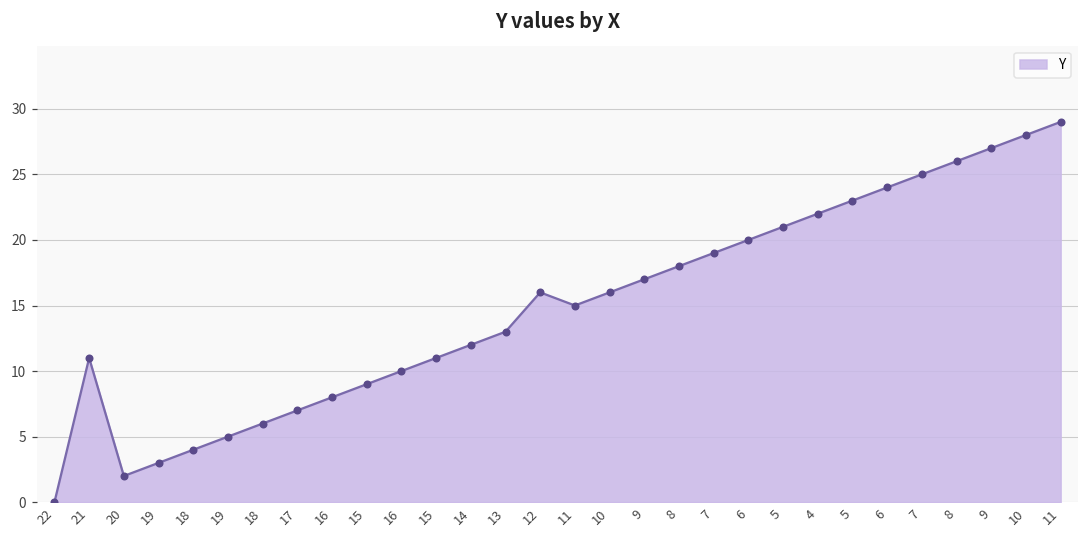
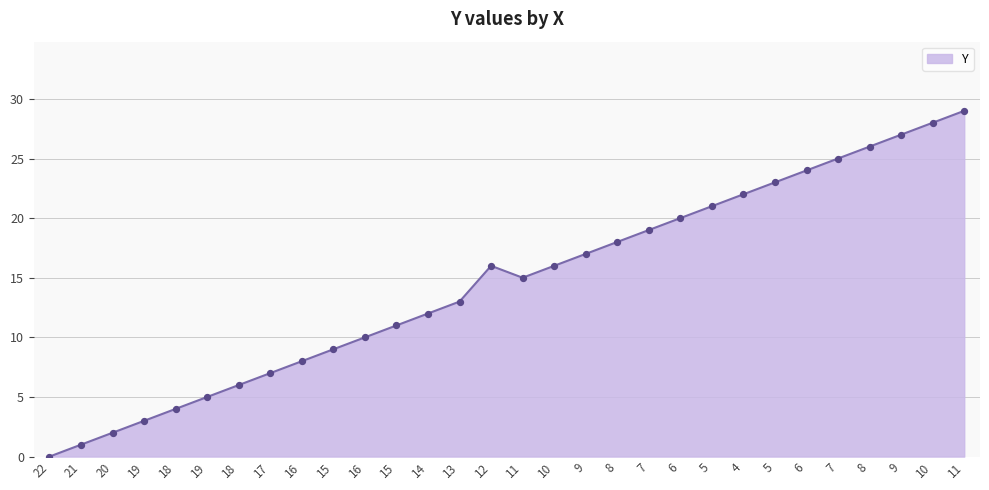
21: 11 -> 1
